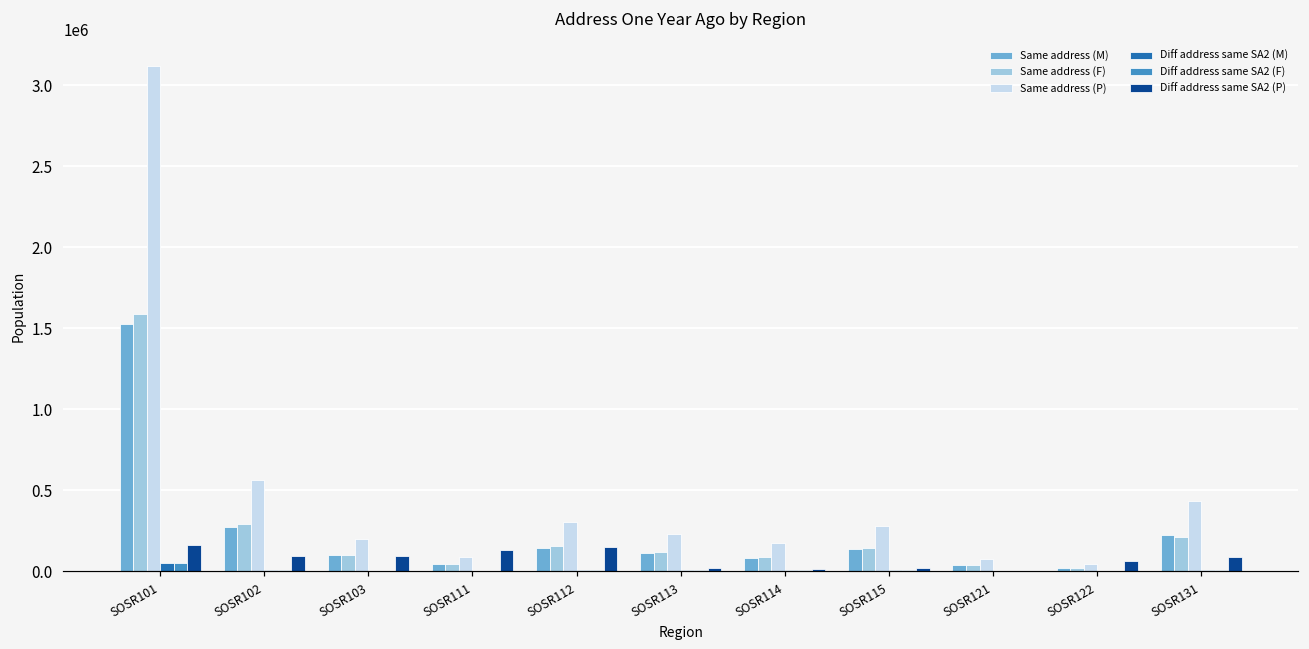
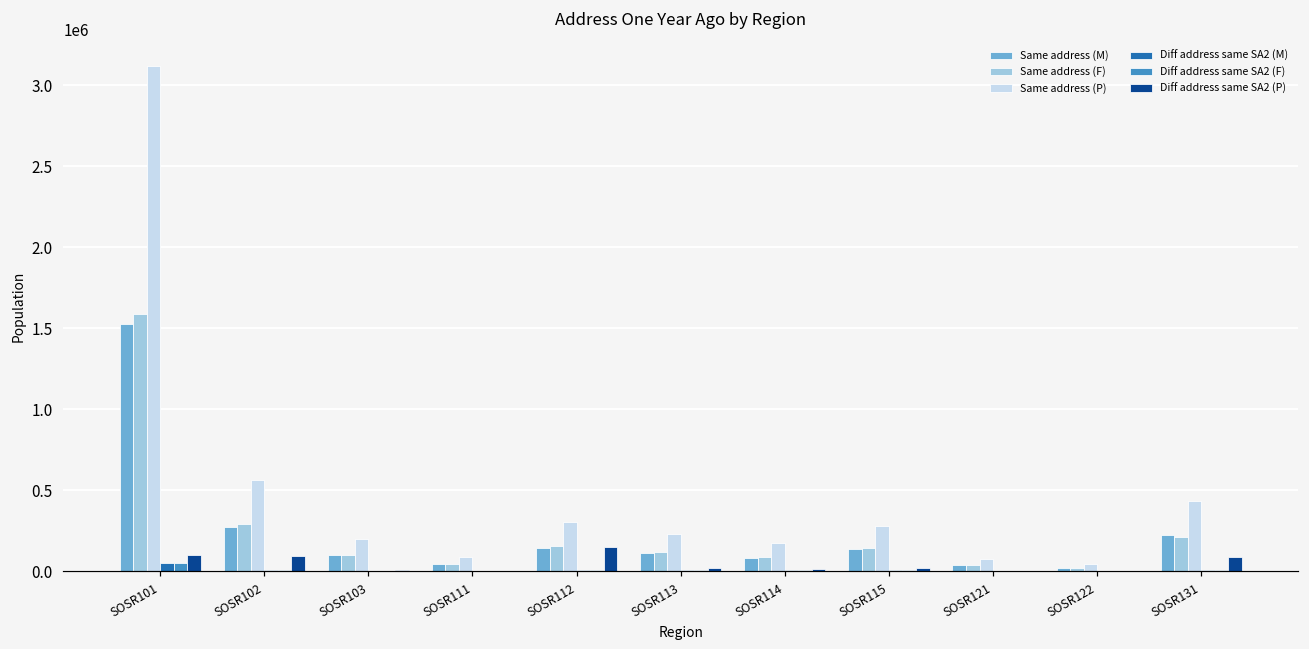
Diff address same SA2 (P), SOSR101: 160000 -> 100000
Diff address same SA2 (P), SOSR103: 90000 -> 10000
Diff address same SA2 (P), SOSR111: 130000 -> 0
Diff address same SA2 (P), SOSR122: 60000 -> 0
